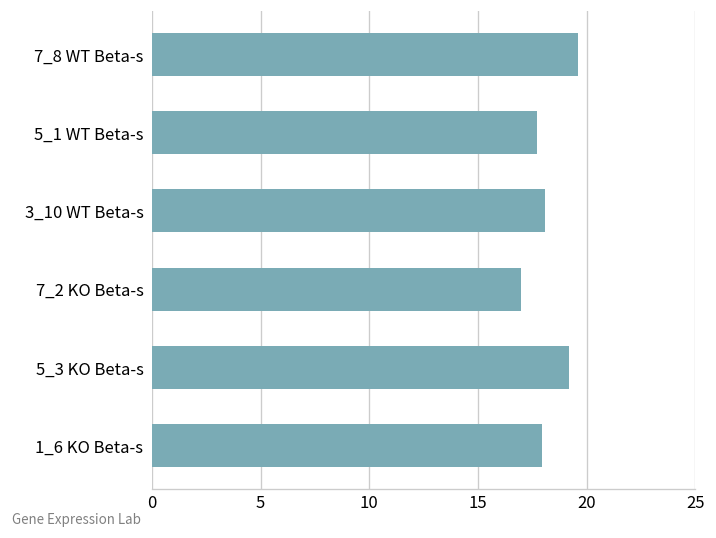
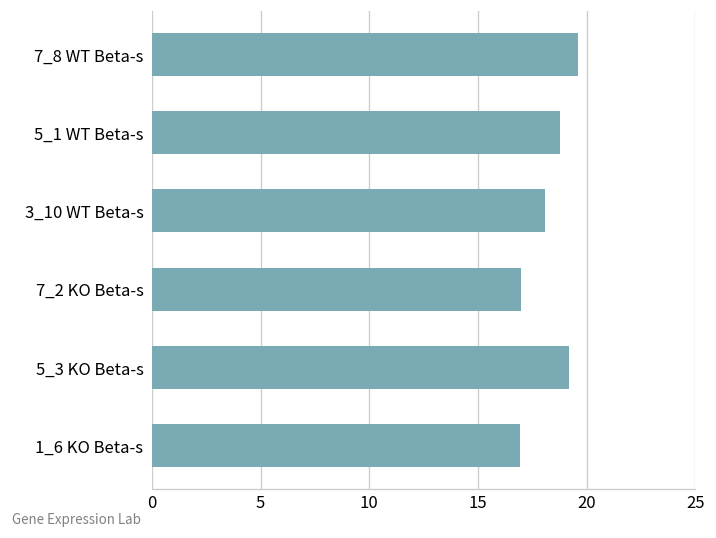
5_1 WT Beta-s: 17.7 -> 18.8
1_6 KO Beta-s: 18.0 -> 17.0
